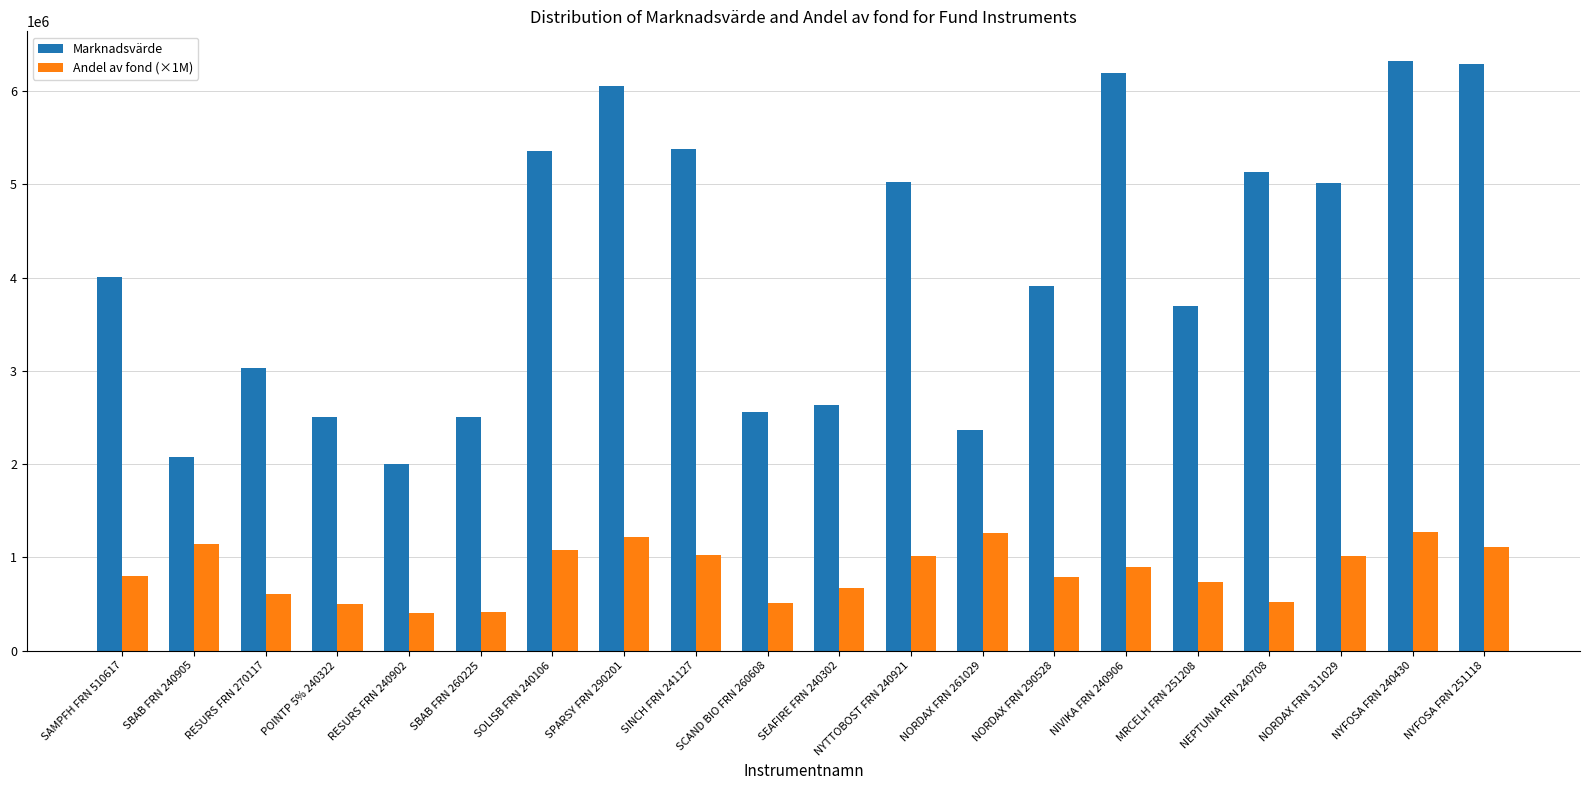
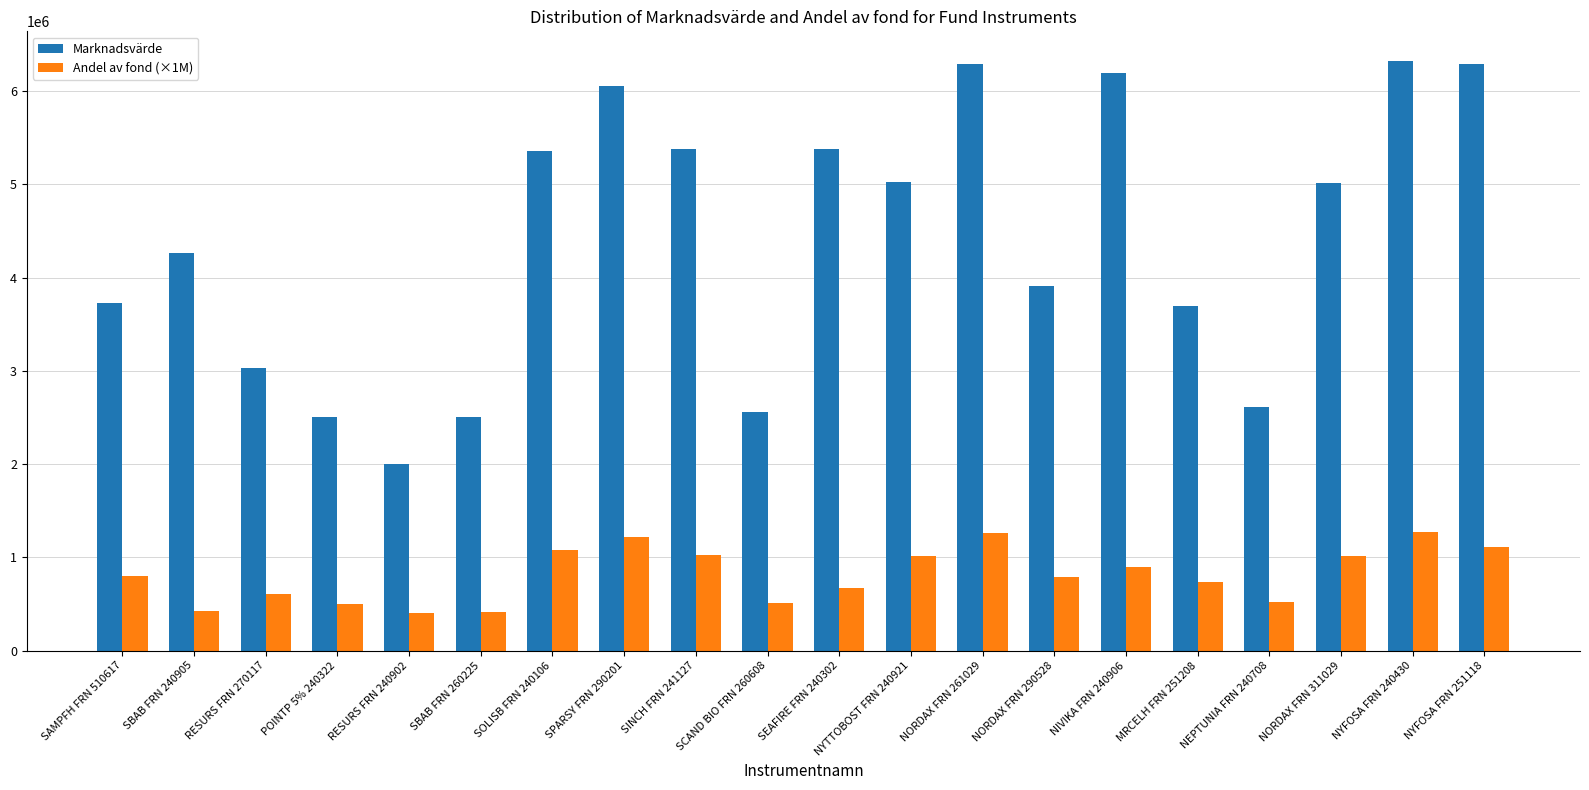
Marknadsvärde, SAMPFH FRN 510617: 4000000 -> 3700000
Marknadsvärde, SBAB FRN 240905: 2100000 -> 4300000
Andel av fond (×1M), SBAB FRN 240905: 1100000 -> 400000
Marknadsvärde, SEAFIRE FRN 240302: 2600000 -> 5400000
Marknadsvärde, NORDAX FRN 261029: 2400000 -> 6300000
Marknadsvärde, NEPTUNIA FRN 240708: 5100000 -> 2600000
